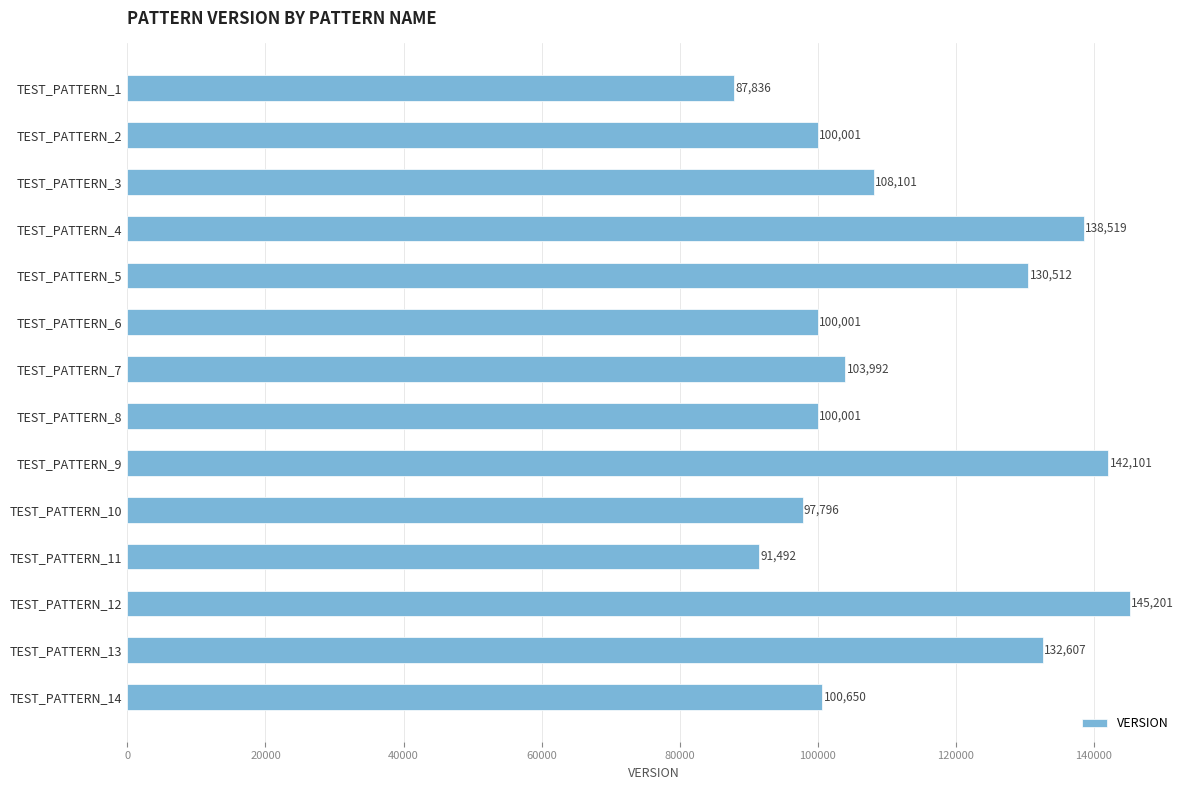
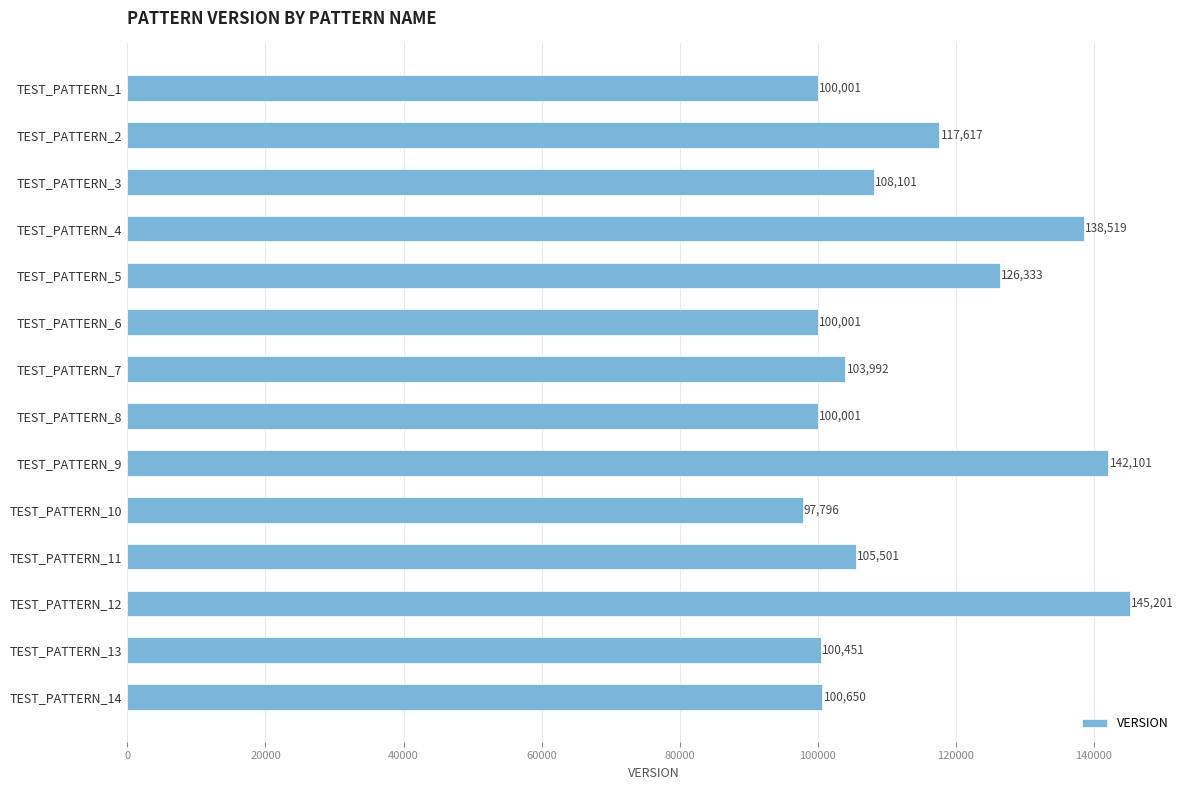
TEST_PATTERN_1: 87,836 -> 100,001
TEST_PATTERN_2: 100,001 -> 117,617
TEST_PATTERN_5: 130,512 -> 126,333
TEST_PATTERN_11: 91,492 -> 105,501
TEST_PATTERN_13: 132,607 -> 100,451
